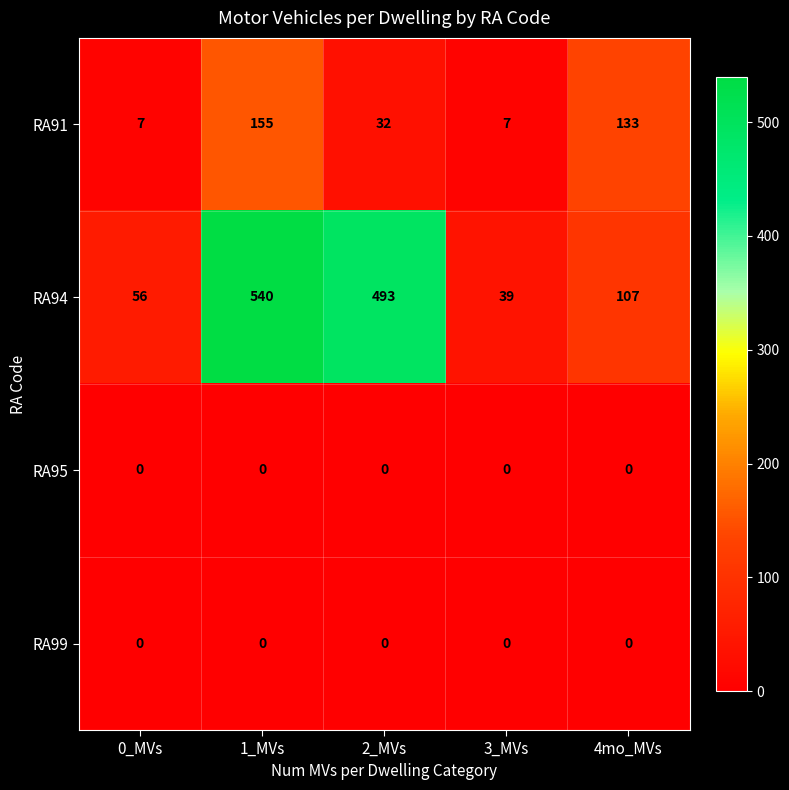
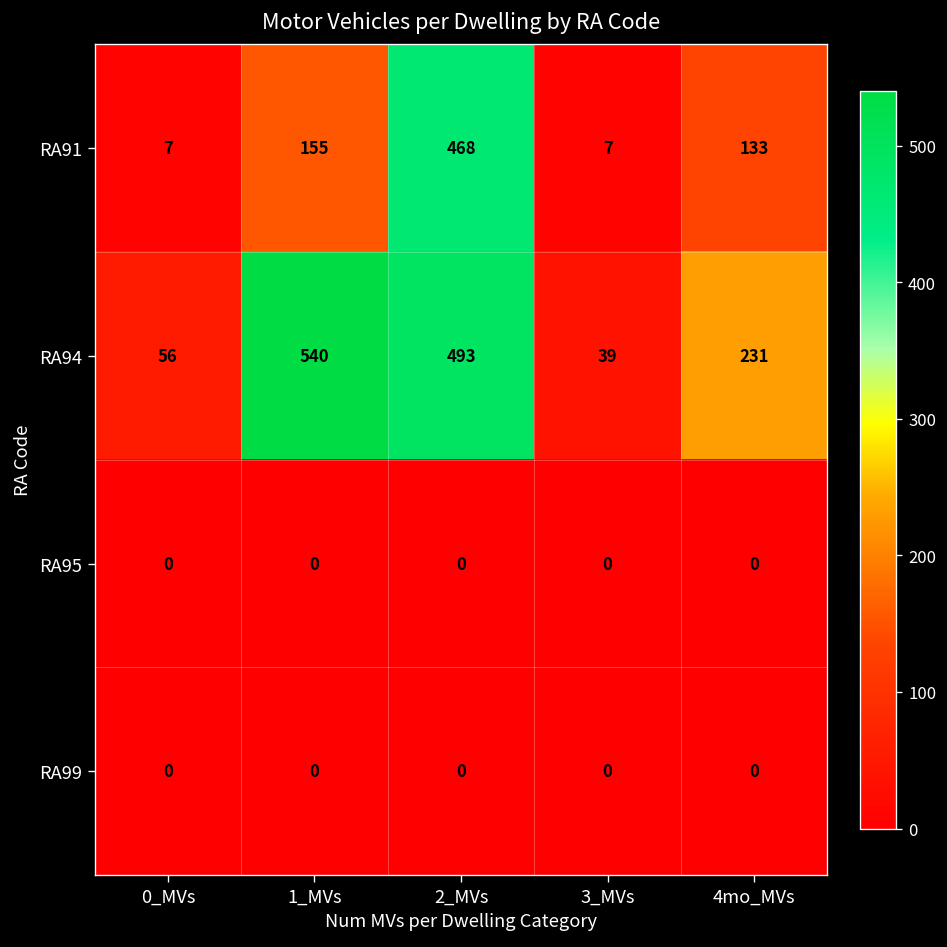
RA91, 2_MVs: 32 -> 468
RA94, 4mo_MVs: 107 -> 231
